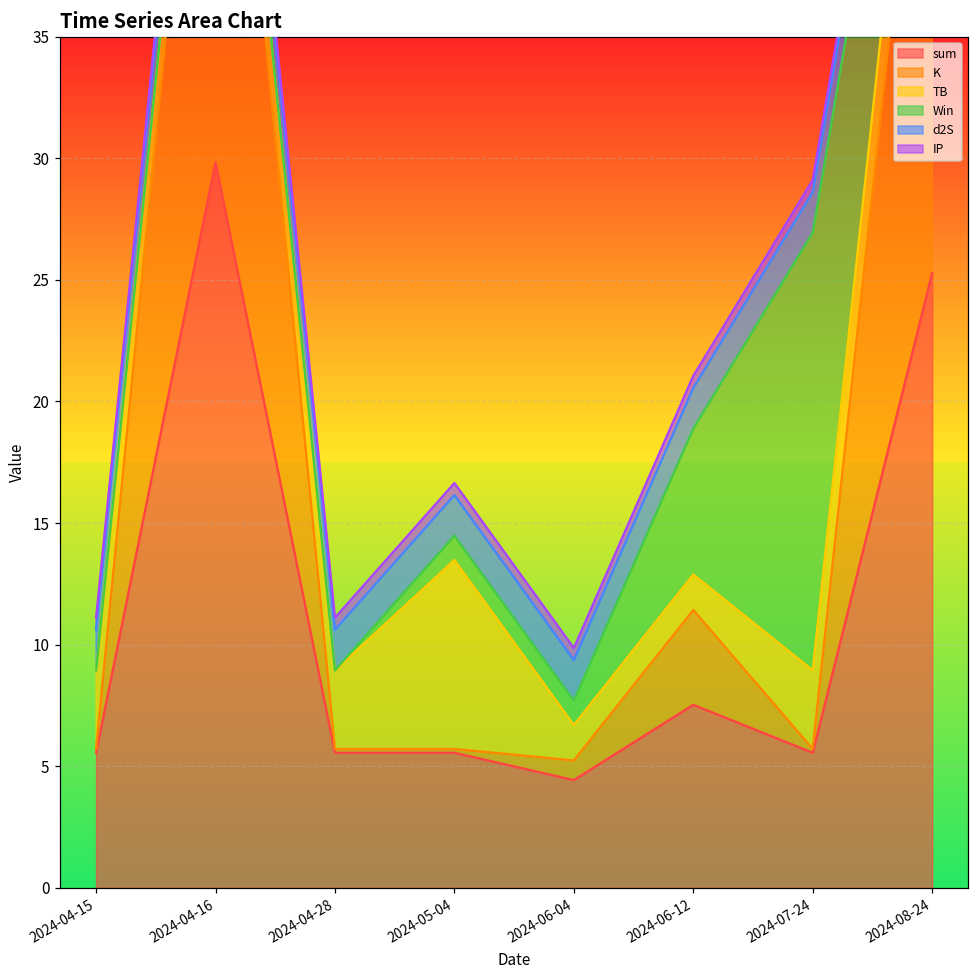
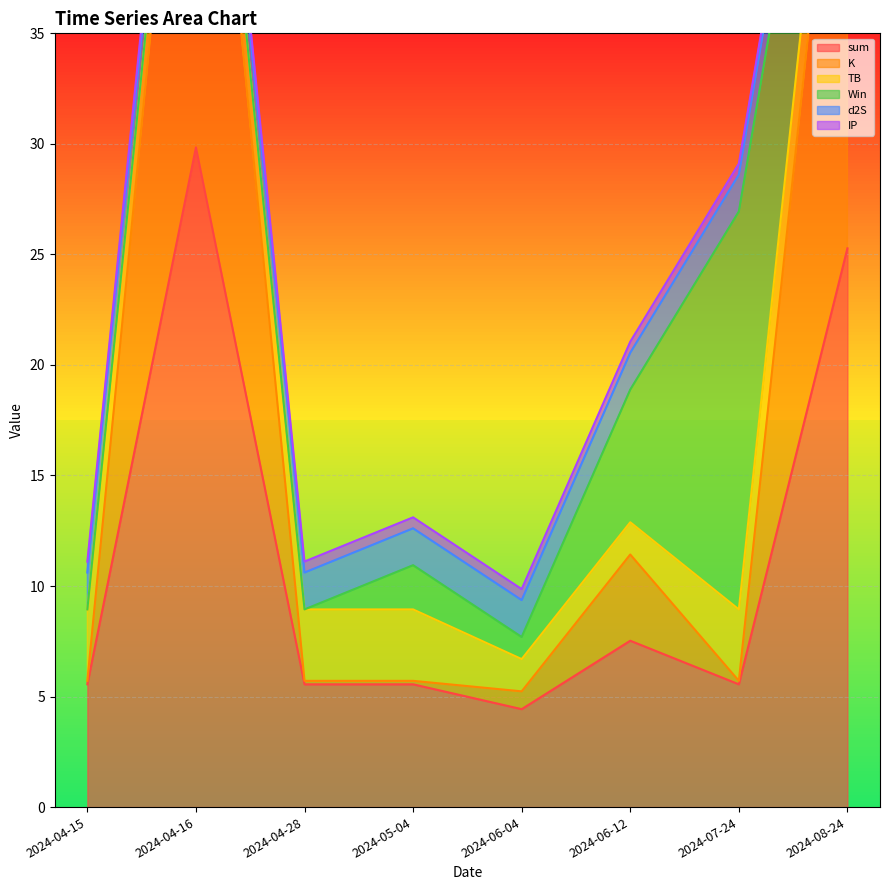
TB, 2024-05-04: 7.8 -> 3.2
Win, 2024-05-04: 1 -> 2
